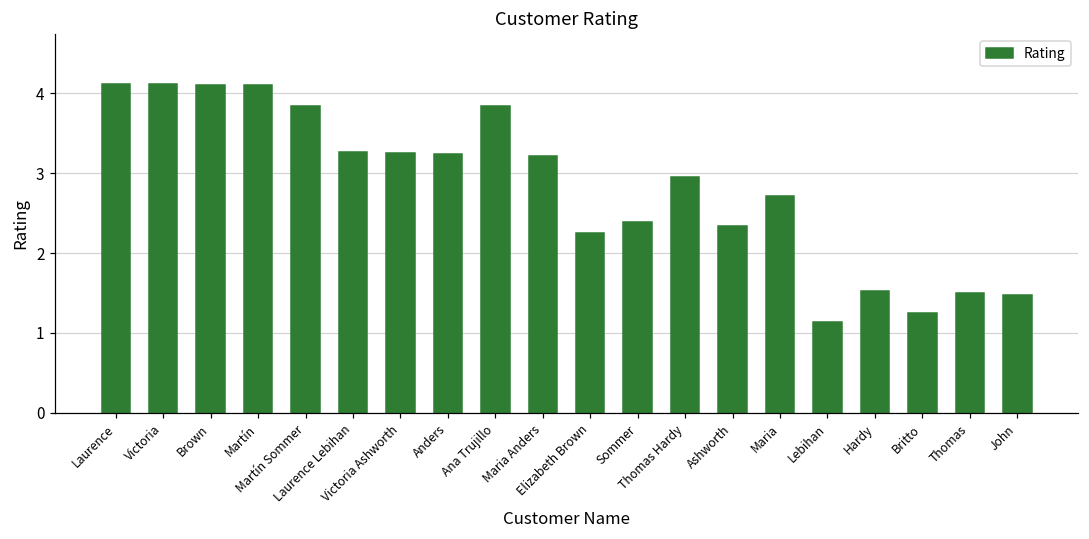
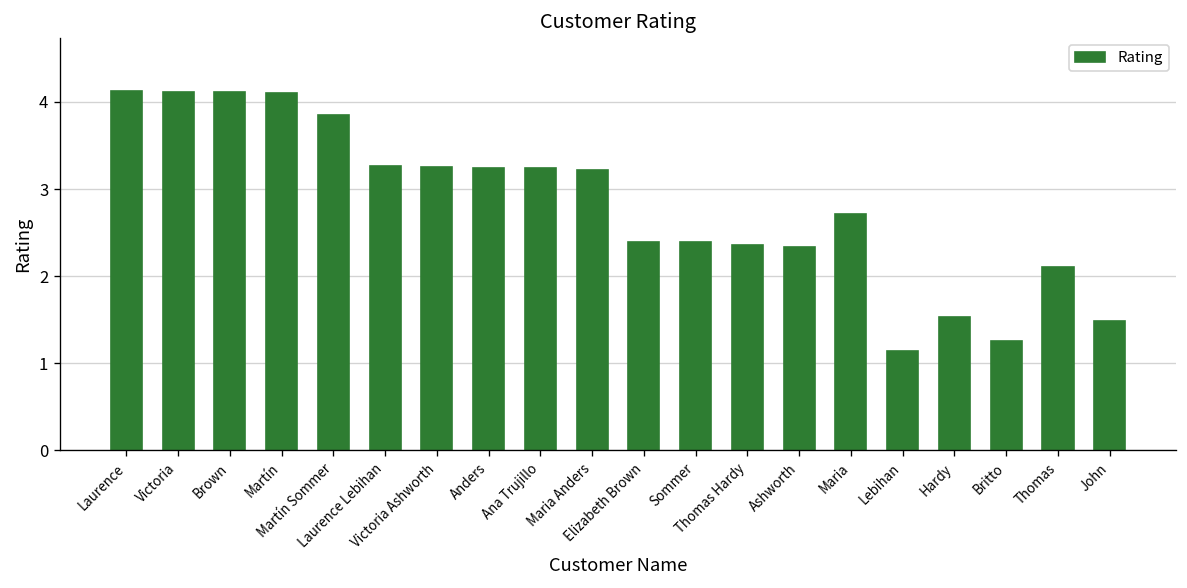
Ana Trujillo: 3.8 -> 3.2
Elizabeth Brown: 2.3 -> 2.4
Thomas Hardy: 3.0 -> 2.4
Thomas: 1.5 -> 2.1
